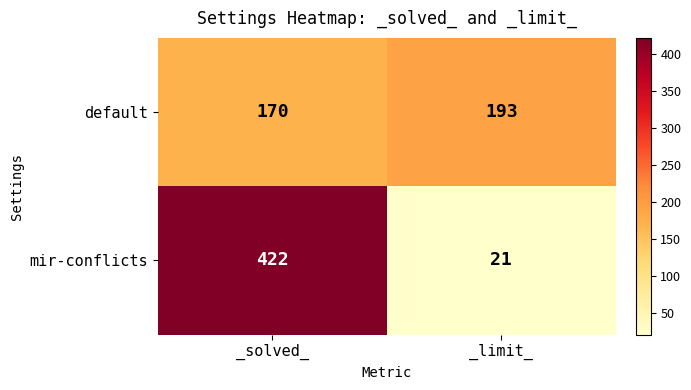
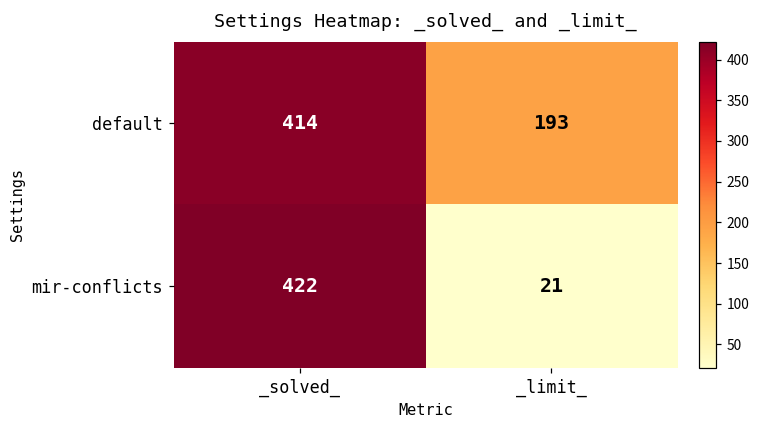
default, _solved_: 170 -> 414
